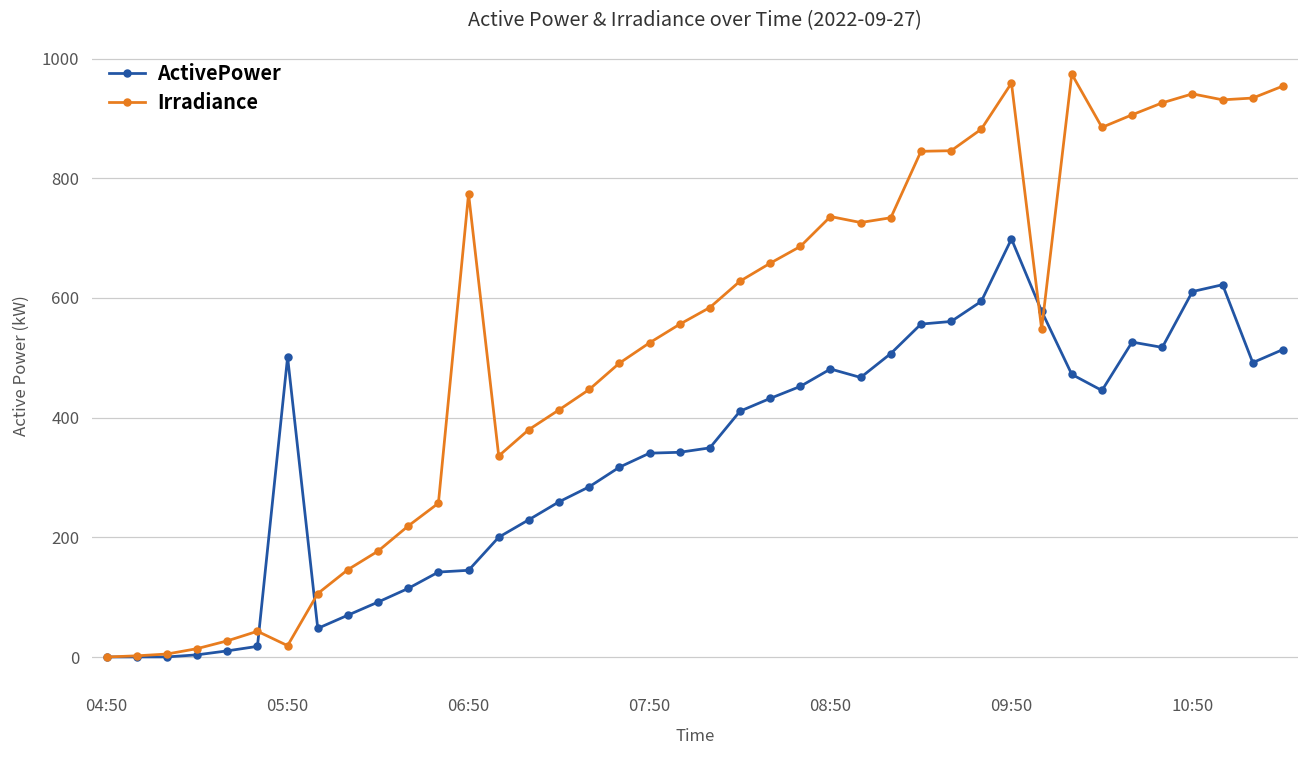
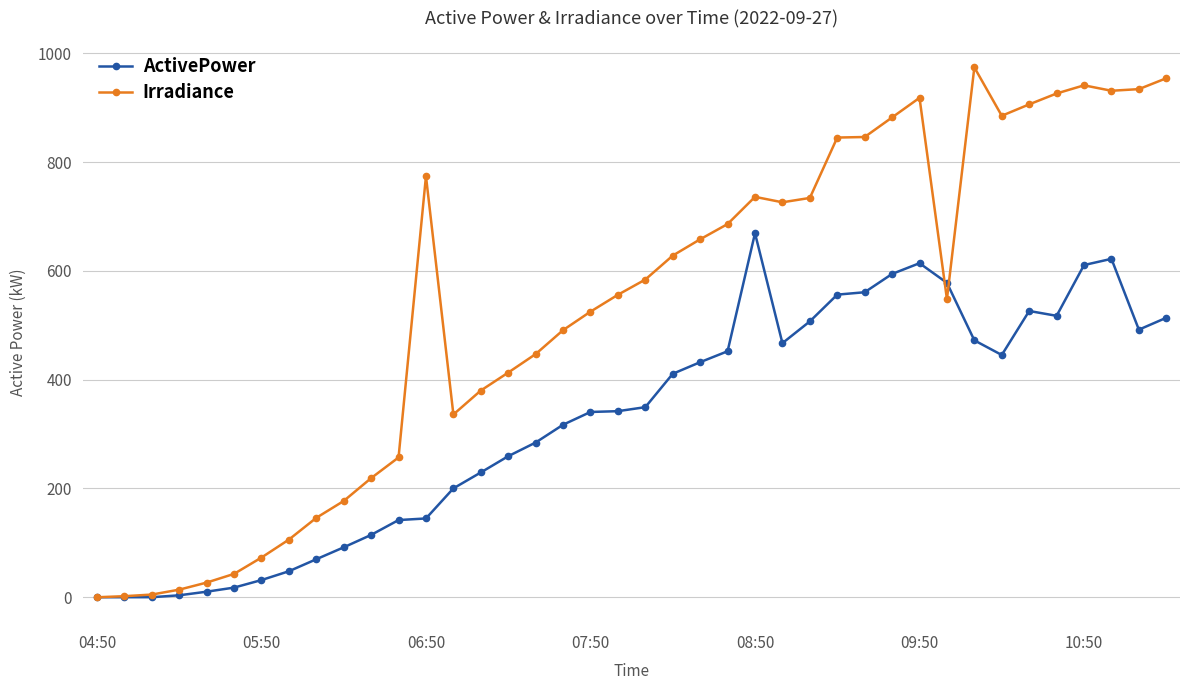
ActivePower, 05:50: 500 -> 30
Irradiance, 05:50: 20 -> 70
ActivePower, 08:50: 480 -> 670
ActivePower, 09:50: 700 -> 610
Irradiance, 09:50: 960 -> 920
